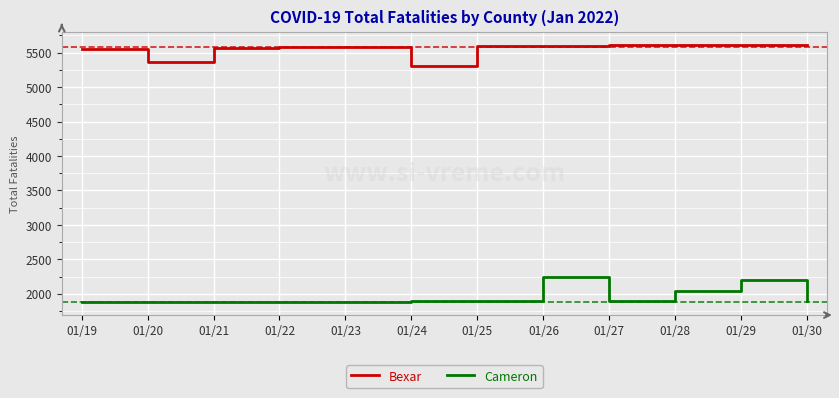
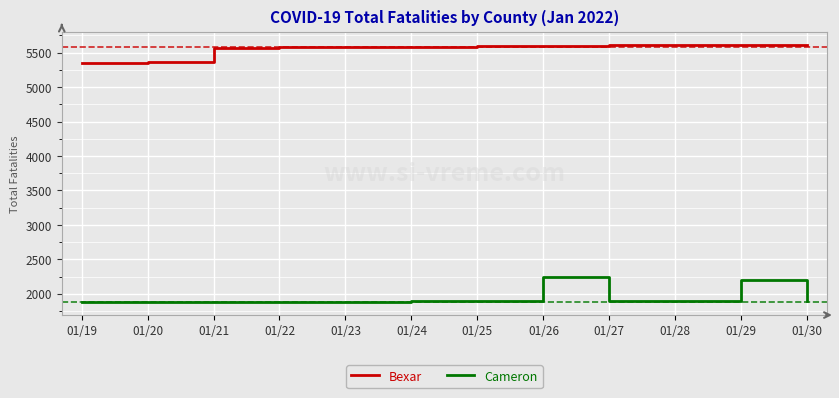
Bexar, 01/19: 5500 -> 5400
Bexar, 01/24: 5300 -> 5600
Cameron, 01/28: 2000 -> 1900
